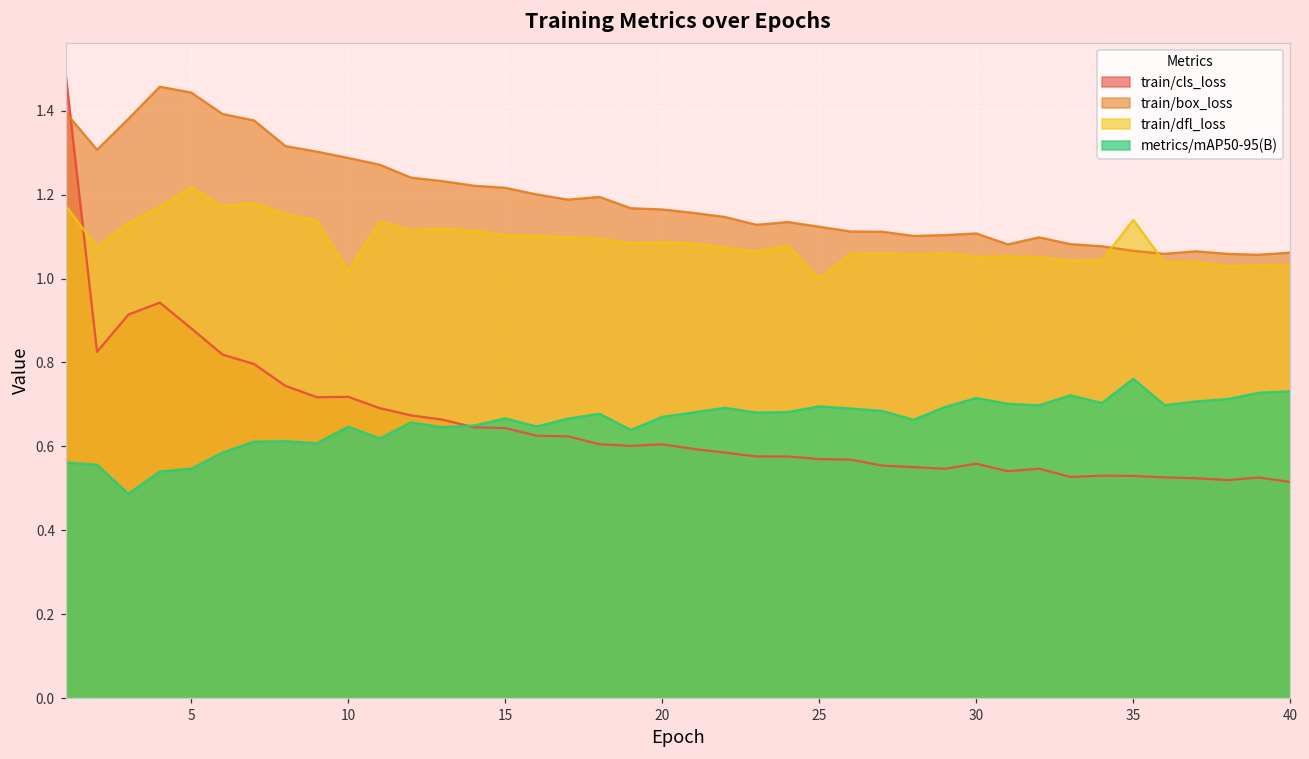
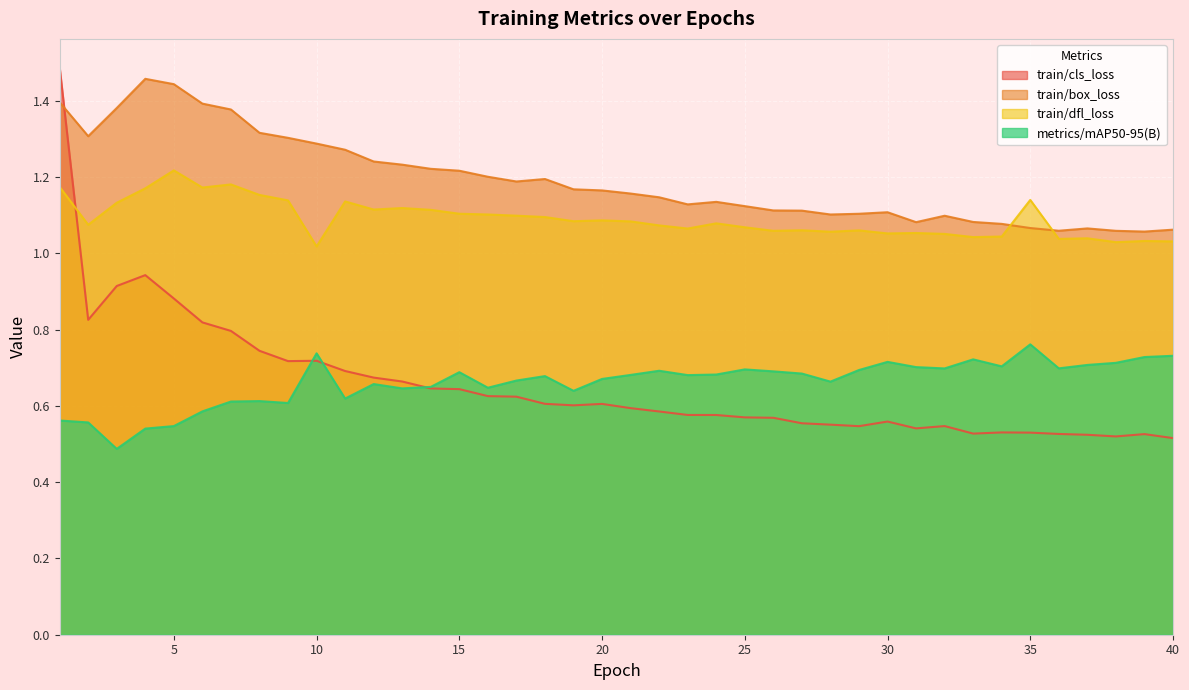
metrics/mAP50-95(B), 10: 0.65 -> 0.74
metrics/mAP50-95(B), 15: 0.67 -> 0.69
train/dfl_loss, 25: 1.00 -> 1.07
